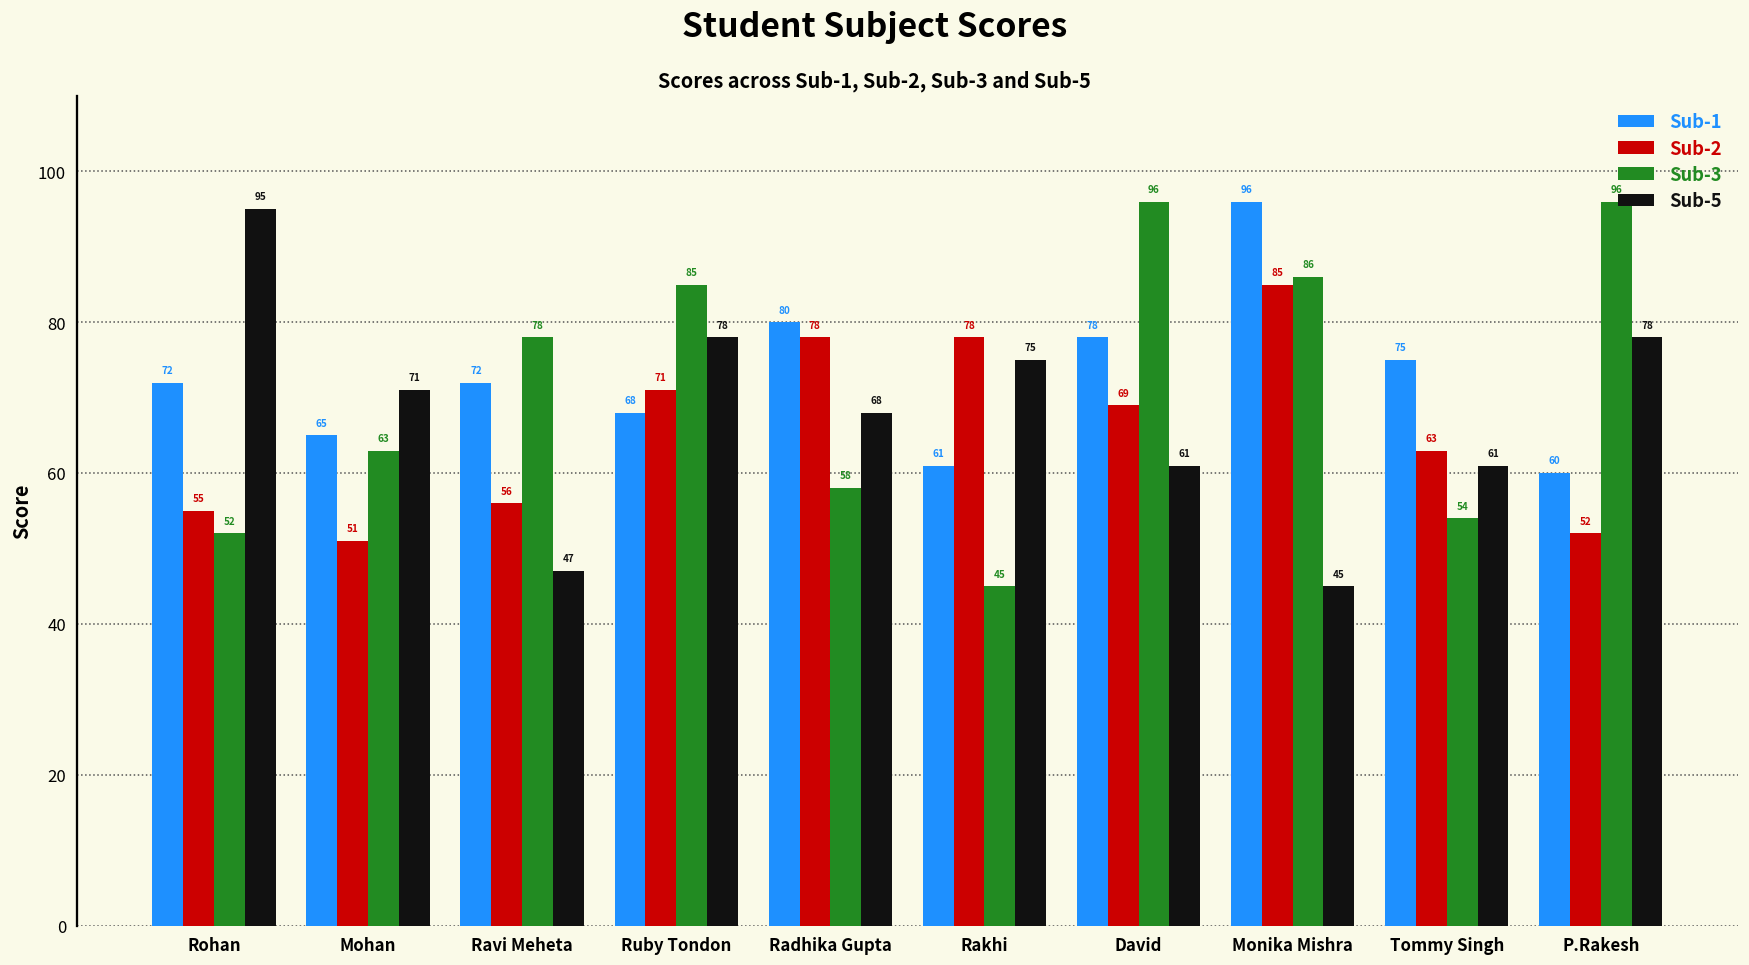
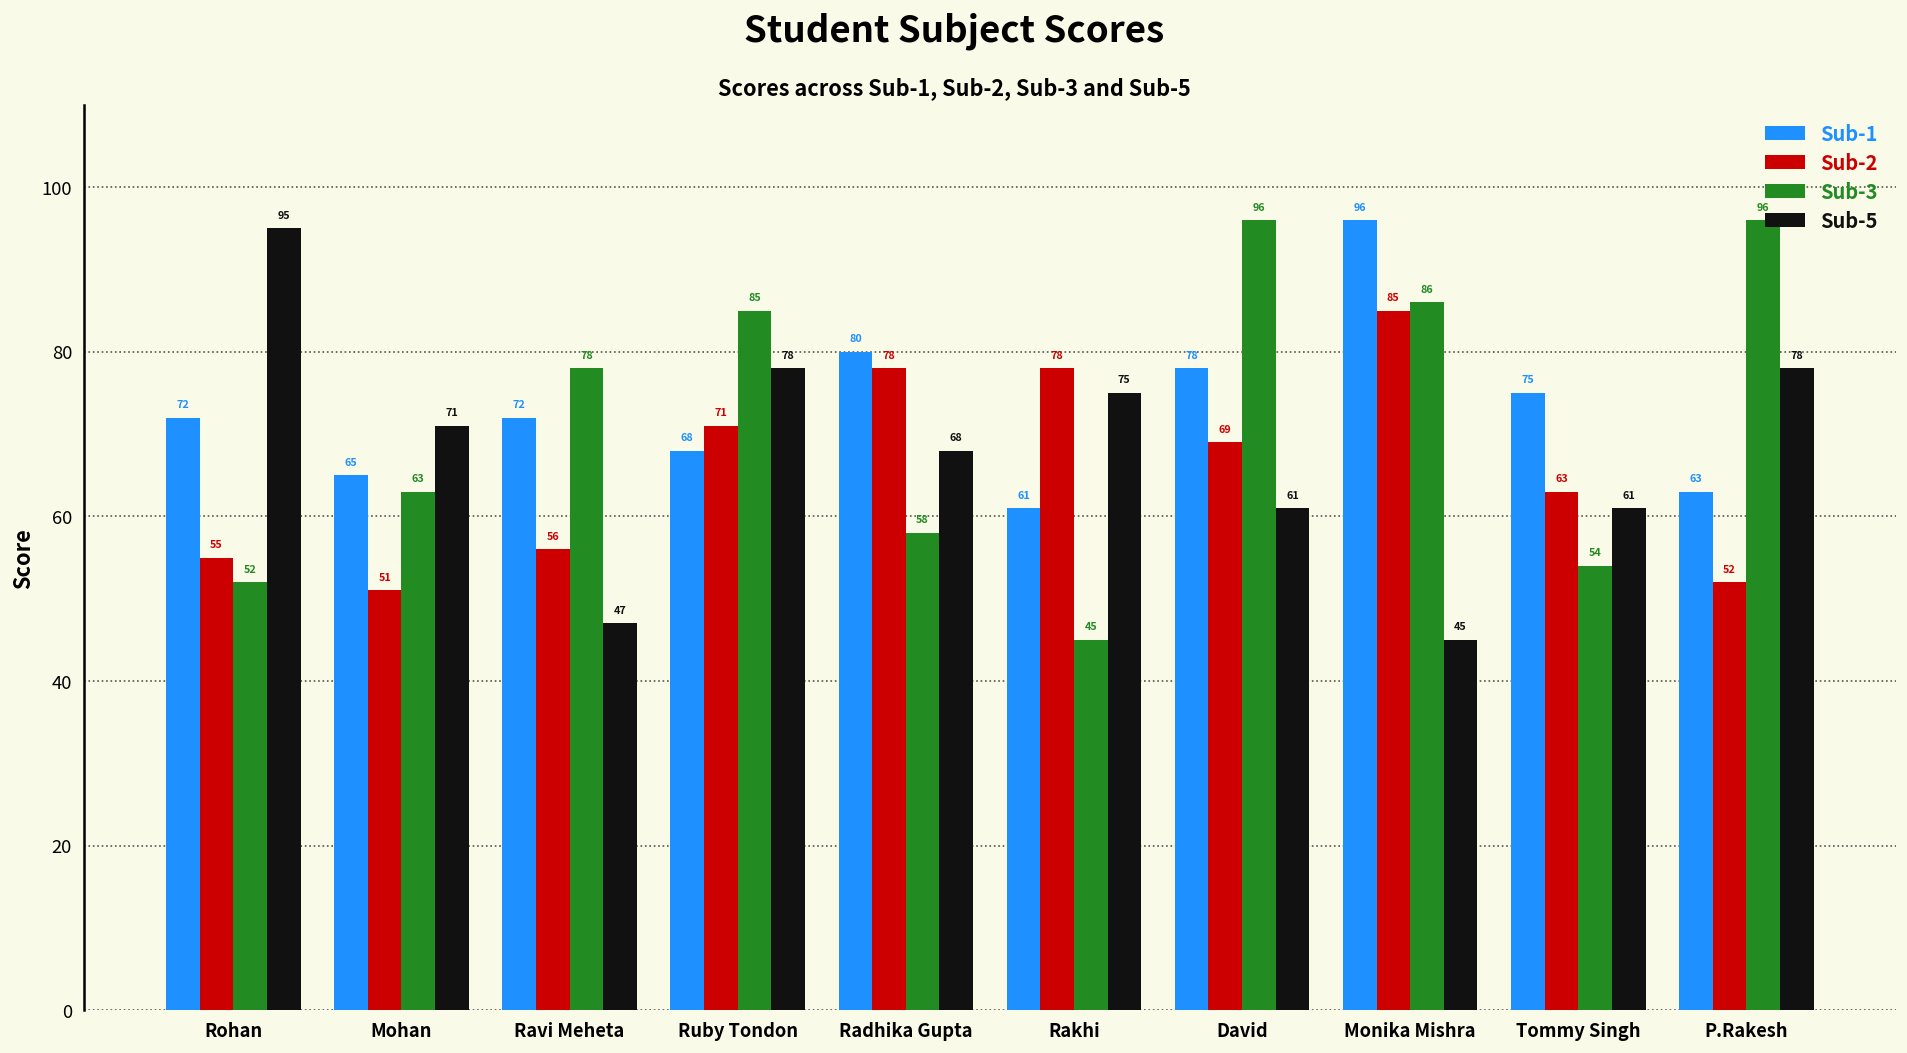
Sub-1, P.Rakesh: 60 -> 63
